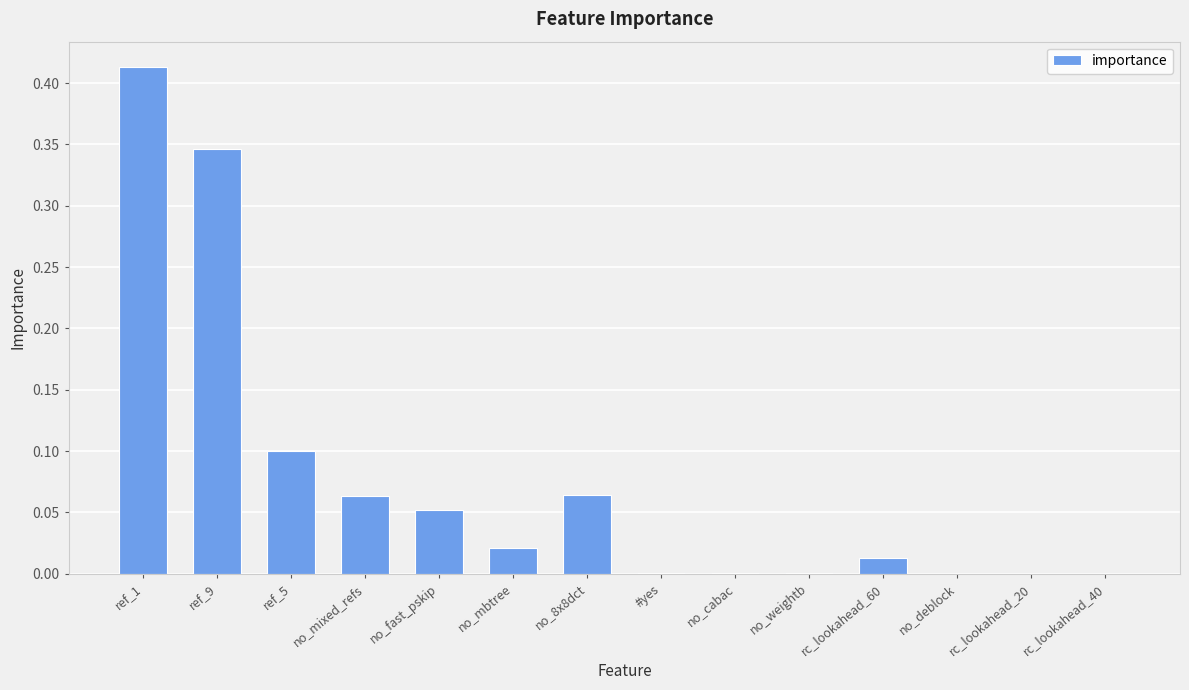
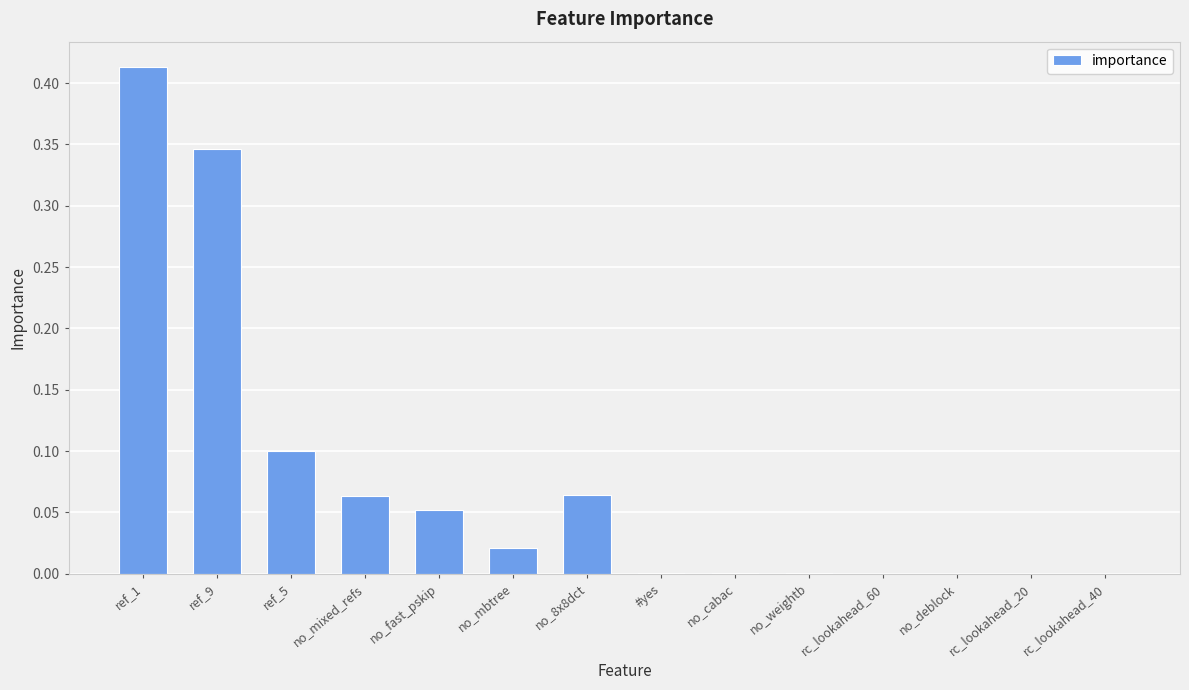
rc_lookahead_60: 0.013 -> 0.000
